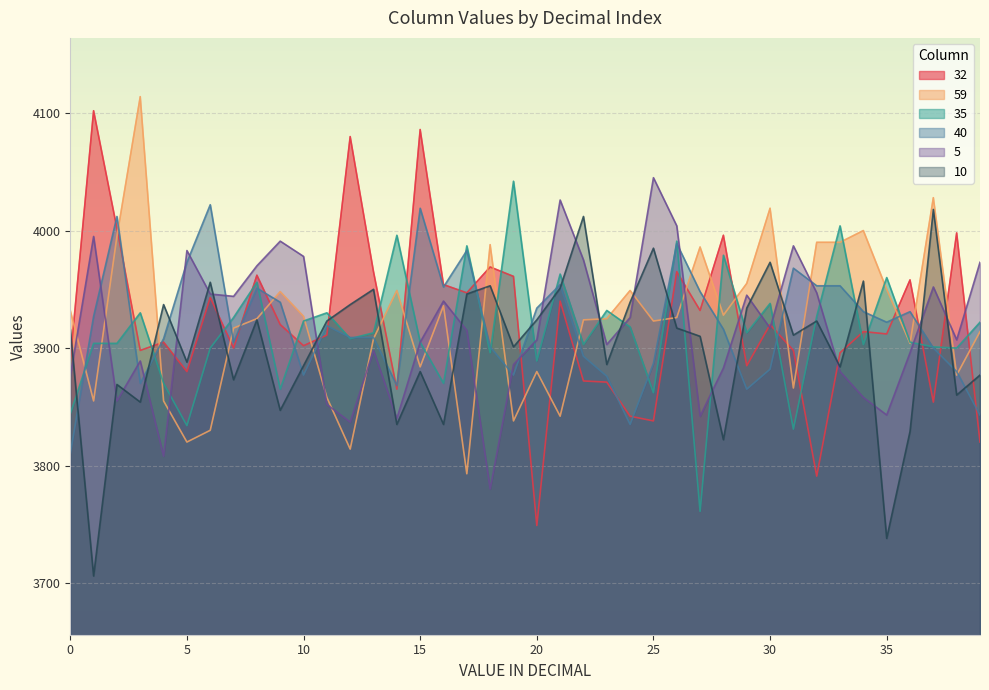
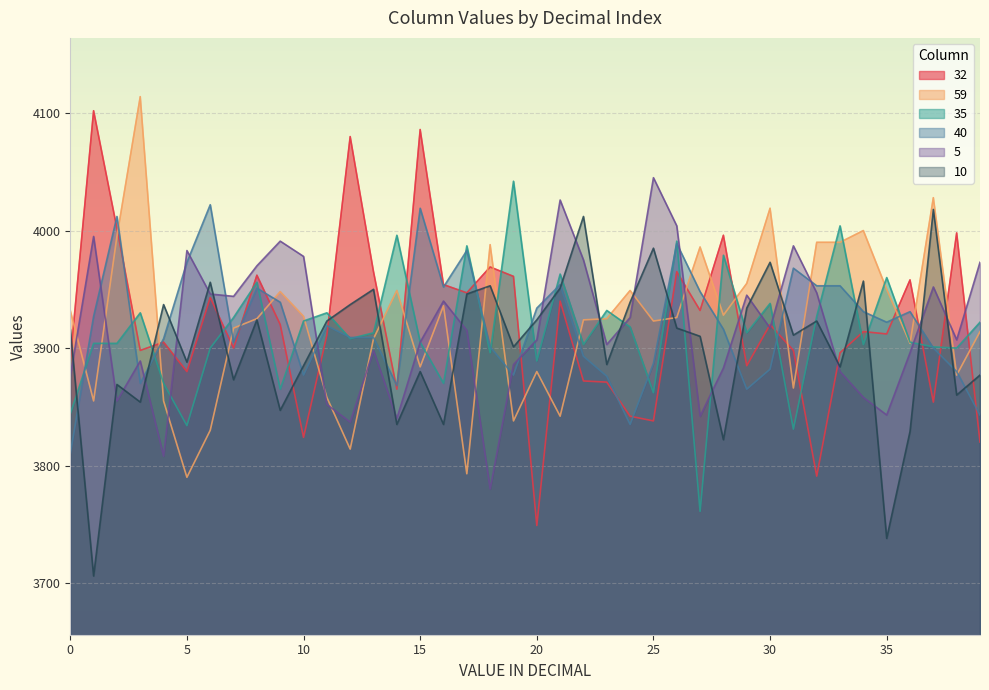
59, 5: 3820 -> 3790
32, 10: 3902 -> 3824
